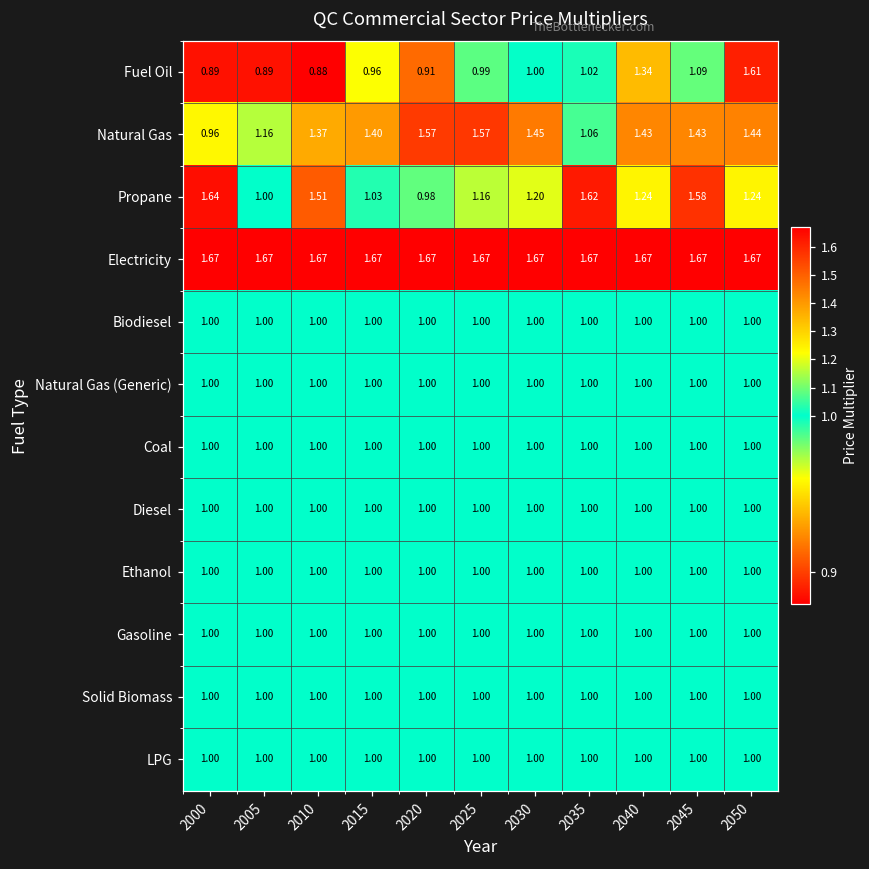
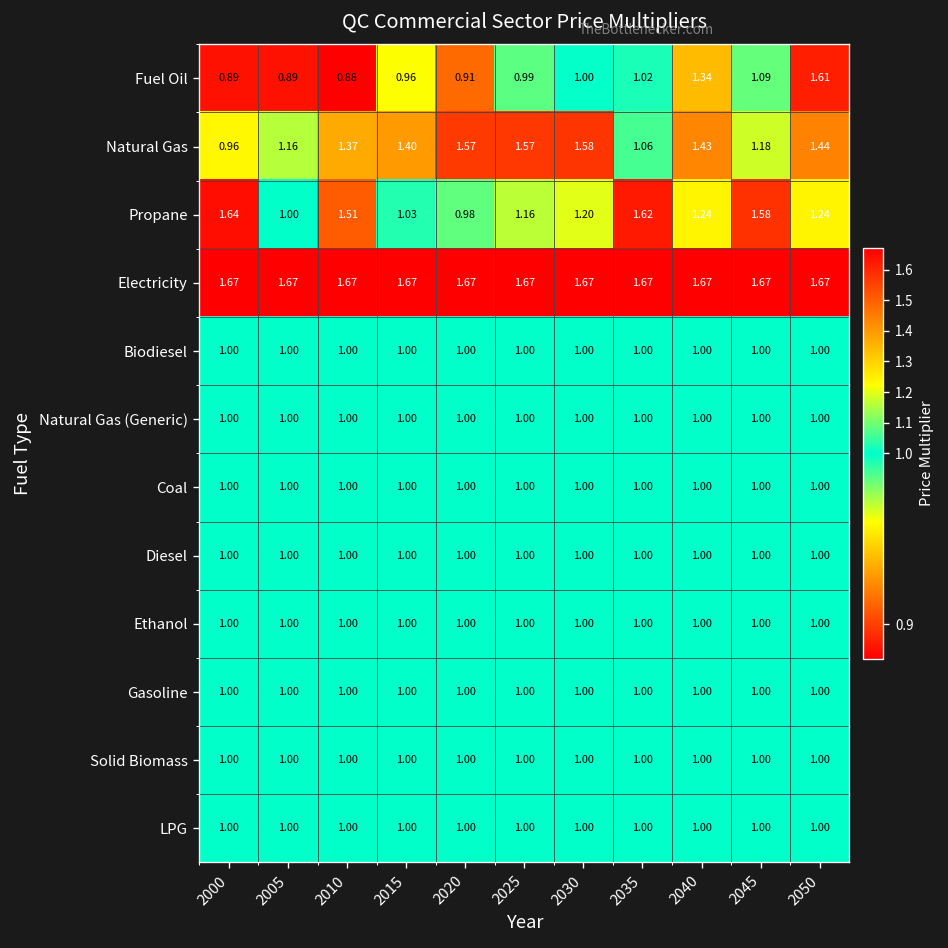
Natural Gas, 2030: 1.45 -> 1.58
Natural Gas, 2045: 1.43 -> 1.18
